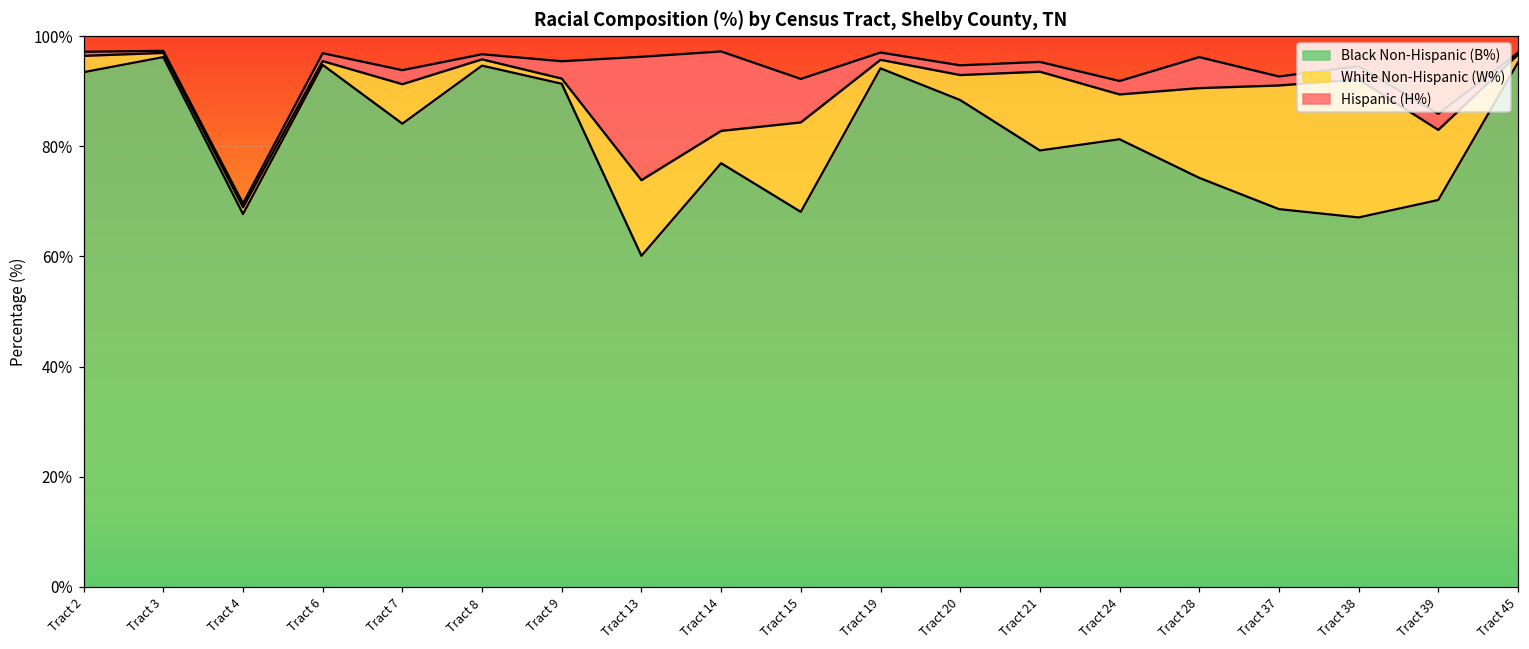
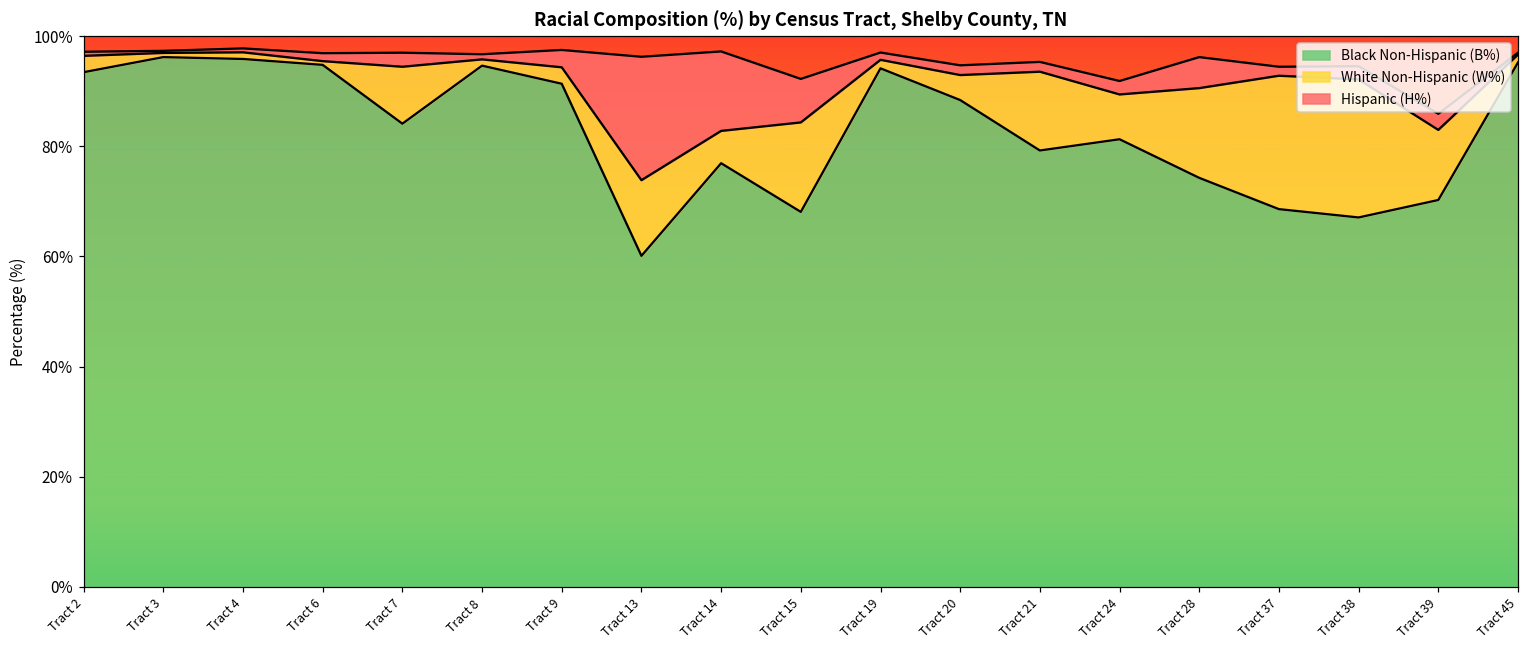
Black Non-Hispanic (B%), Tract 4: 68% -> 96%
White Non-Hispanic (W%), Tract 7: 7% -> 10%
White Non-Hispanic (W%), Tract 9: 1% -> 3%
White Non-Hispanic (W%), Tract 37: 22% -> 24%
